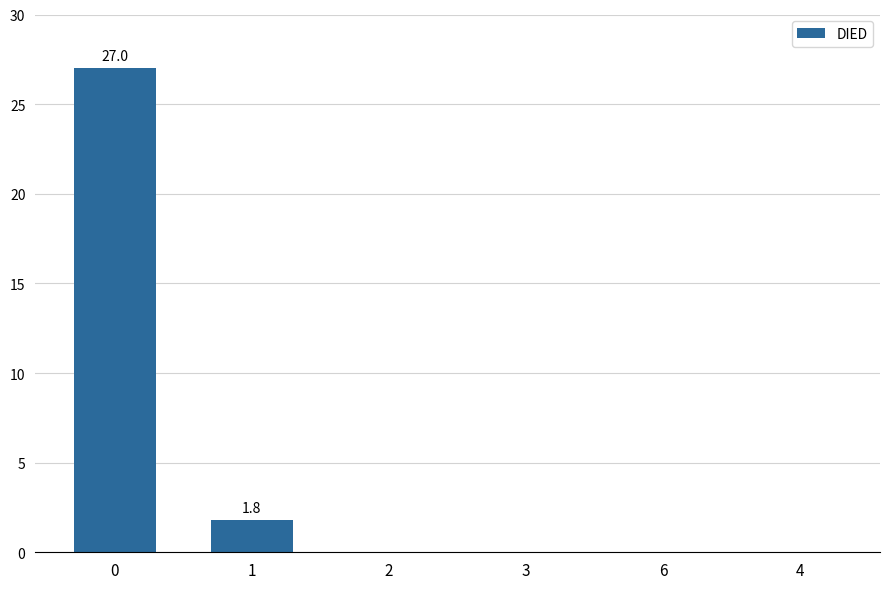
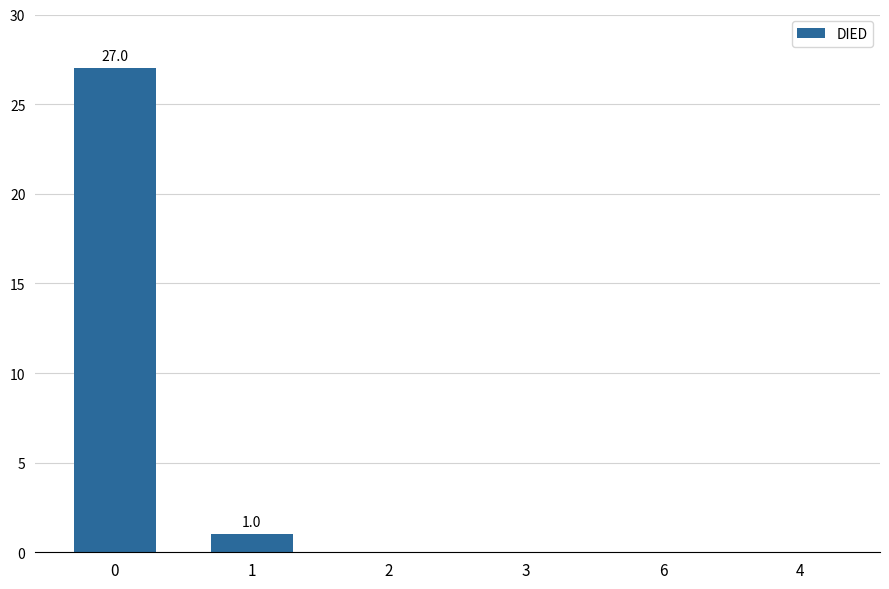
1: 1.8 -> 1.0
